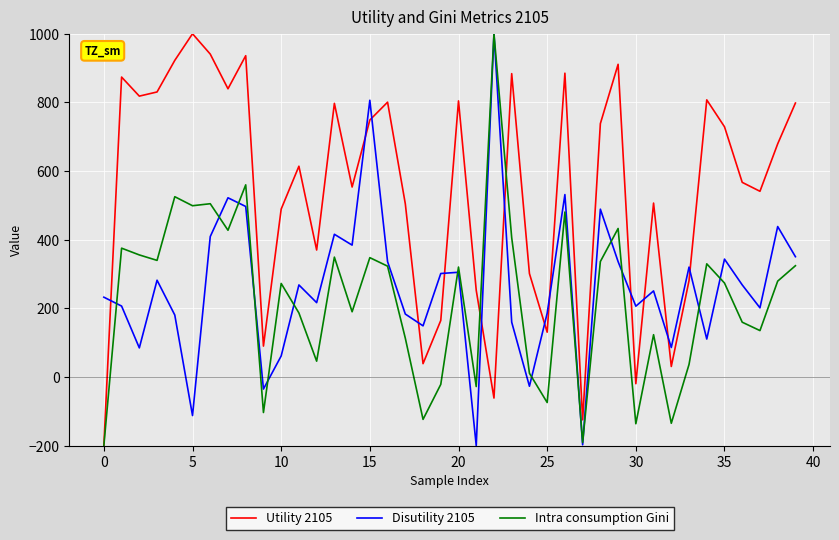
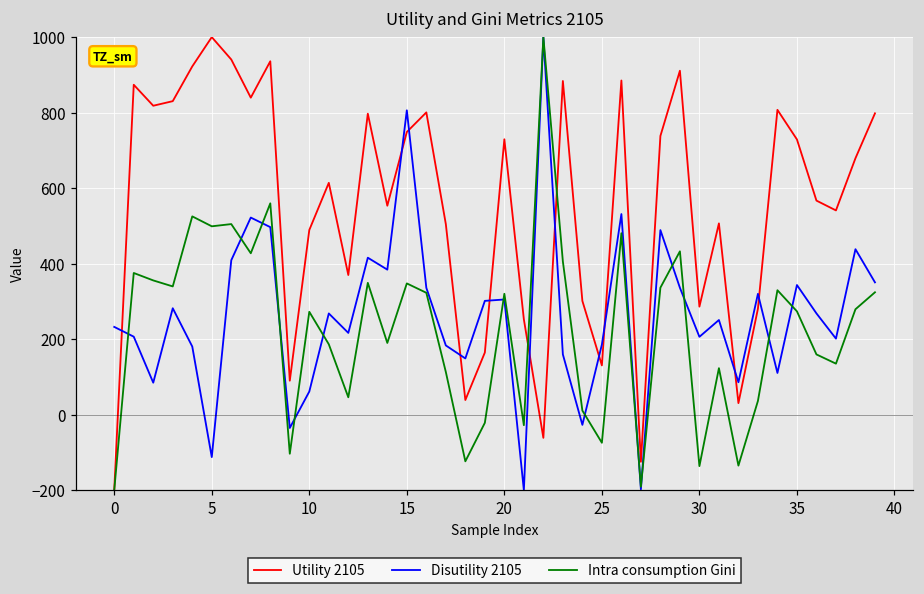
Utility 2105, 20: 800 -> 730
Utility 2105, 30: -20 -> 290
